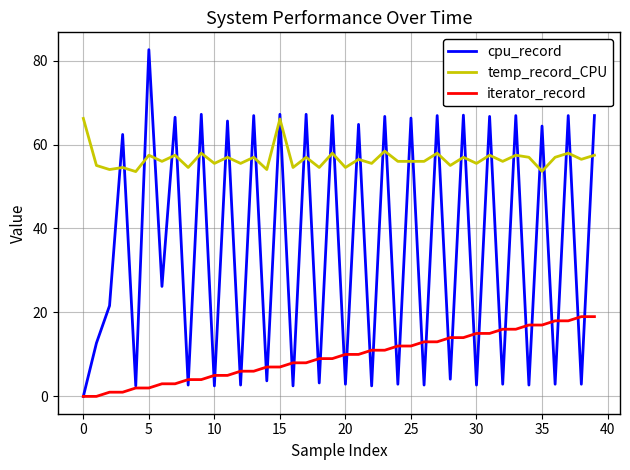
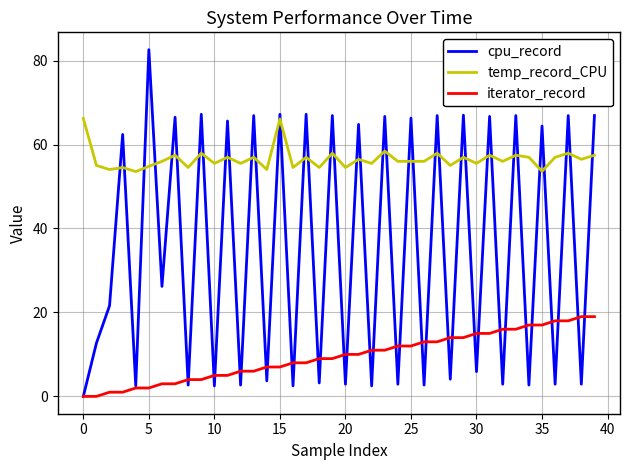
temp_record_CPU, 5: 57 -> 55
cpu_record, 30: 3 -> 6
